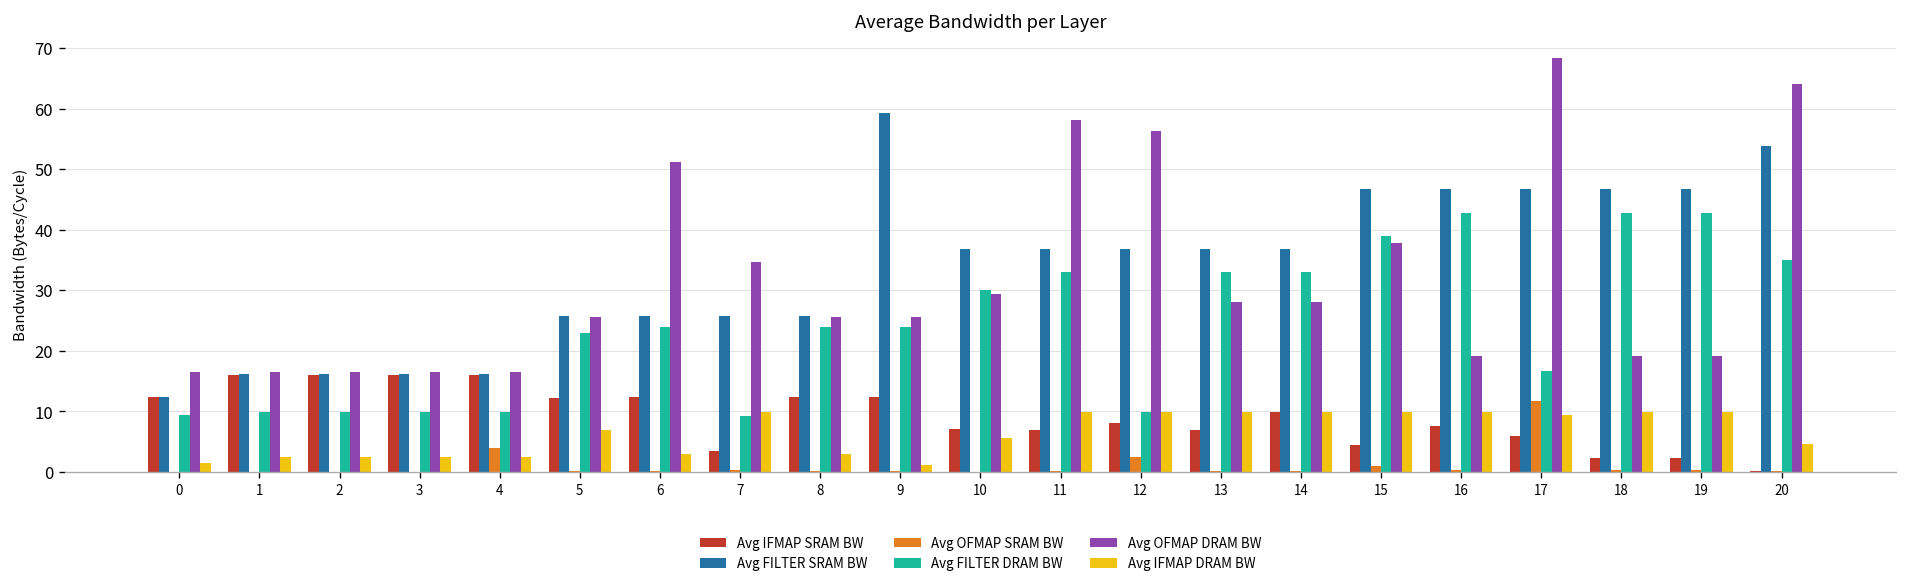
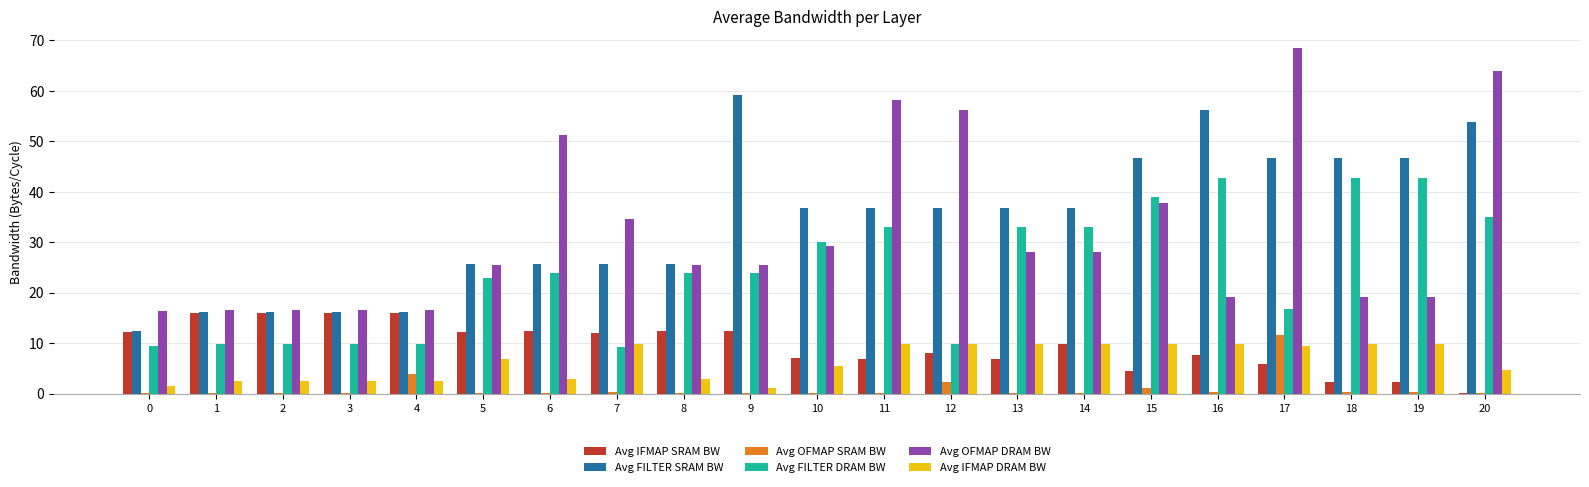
Avg IFMAP SRAM BW, 7: 4 -> 12
Avg FILTER SRAM BW, 16: 47 -> 56
